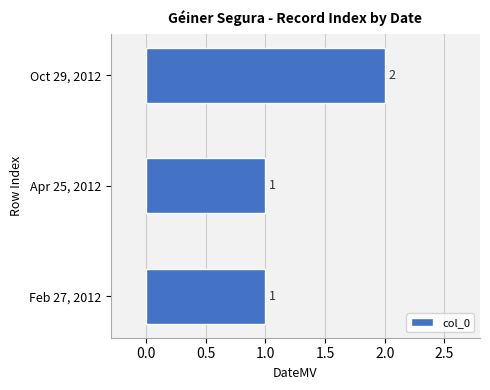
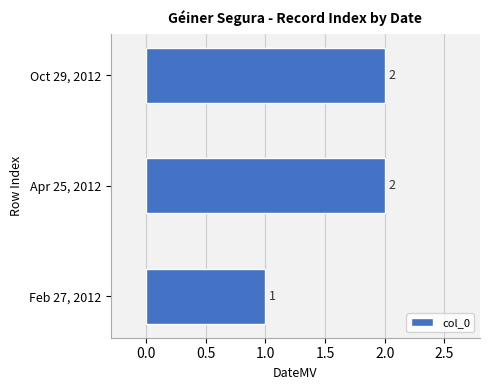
Apr 25, 2012: 1 -> 2
